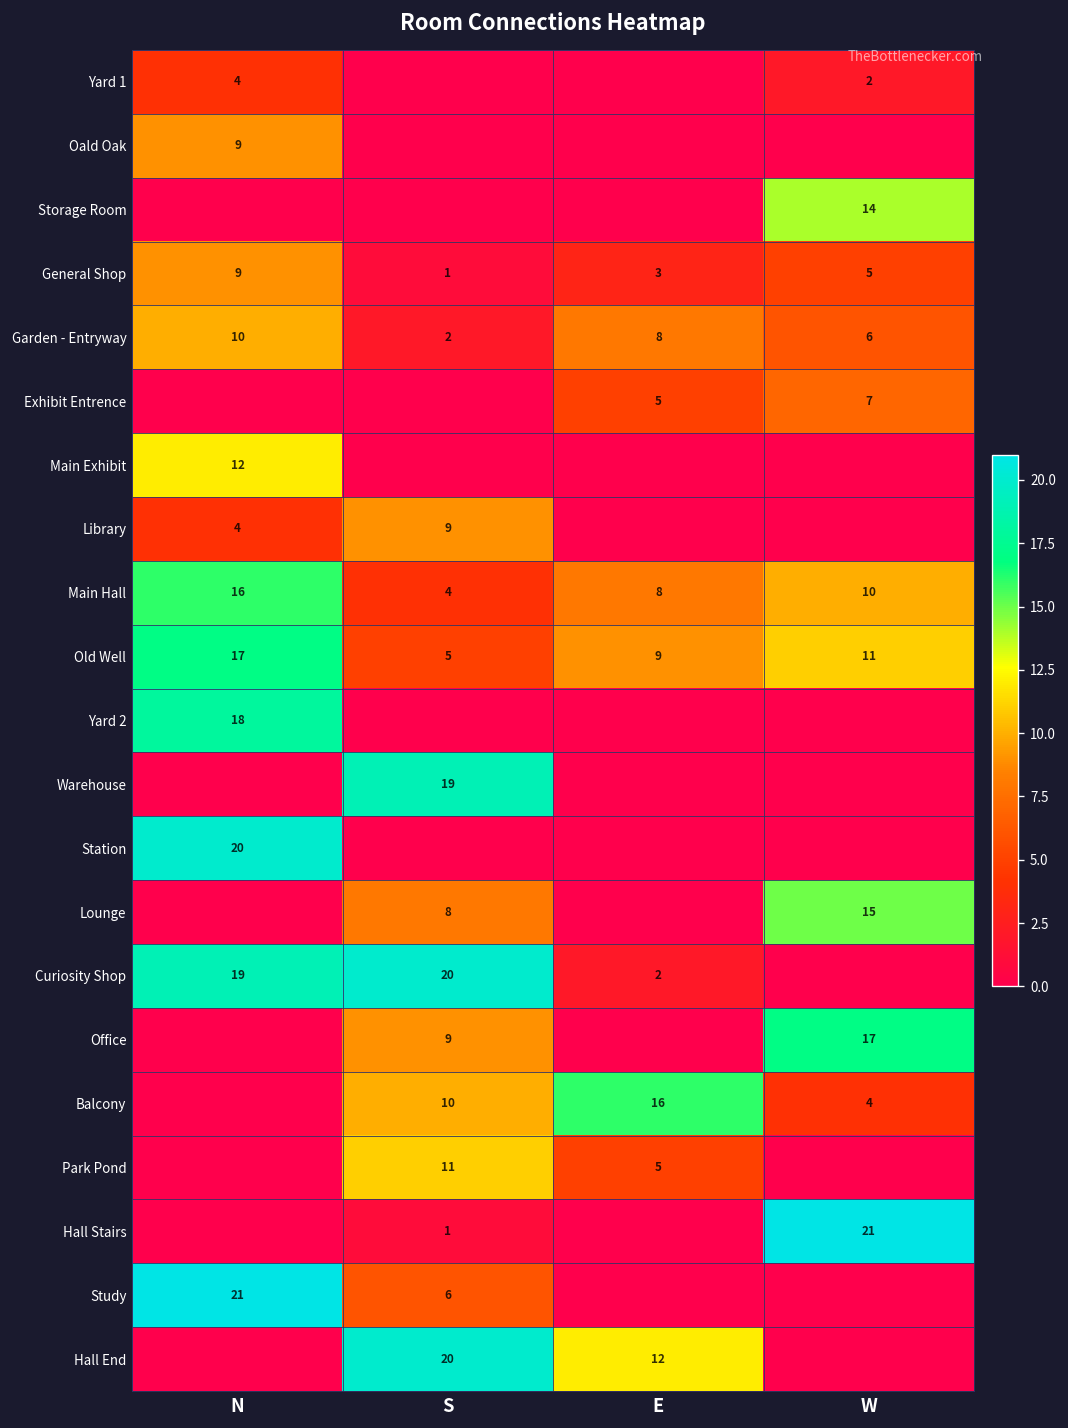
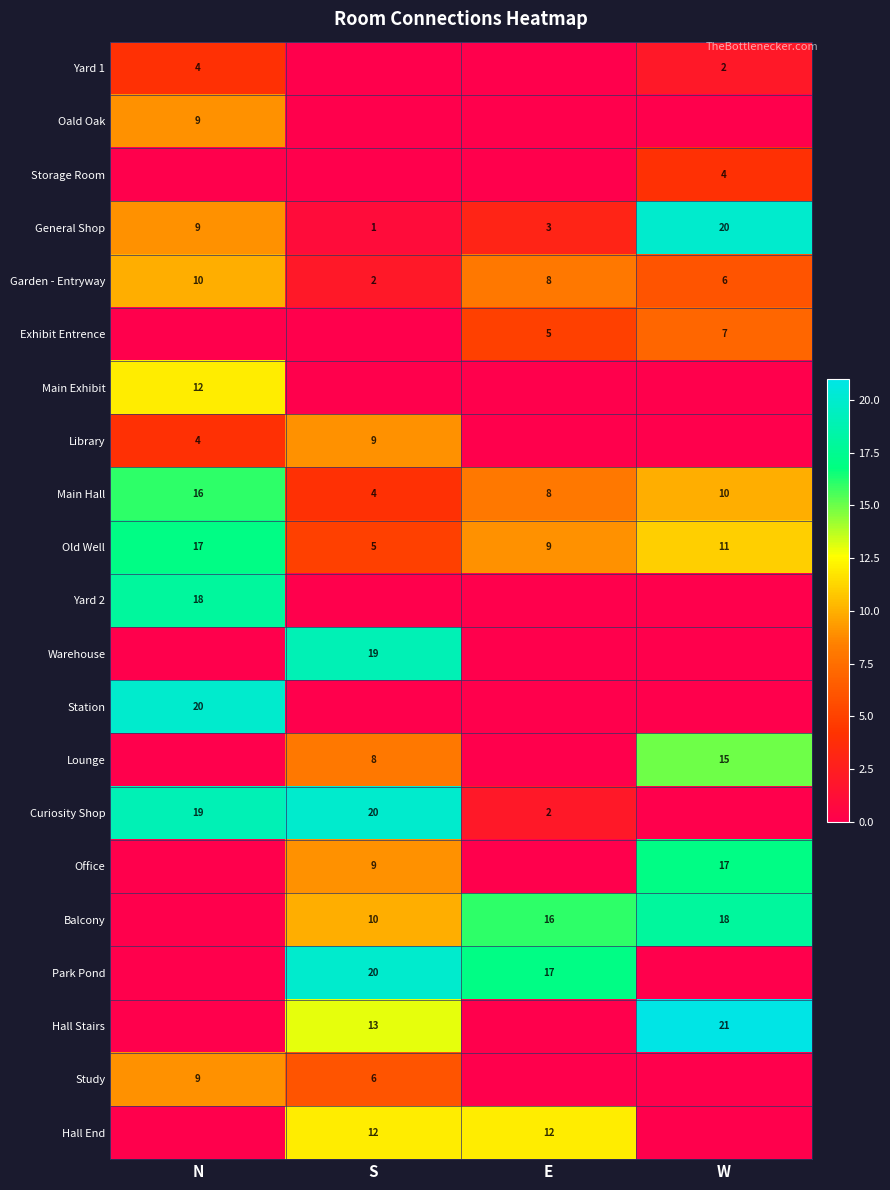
Storage Room, W: 14 -> 4
General Shop, W: 5 -> 20
Balcony, W: 4 -> 18
Park Pond, S: 11 -> 20
Park Pond, E: 5 -> 17
Hall Stairs, S: 1 -> 13
Study, N: 21 -> 9
Hall End, S: 20 -> 12
